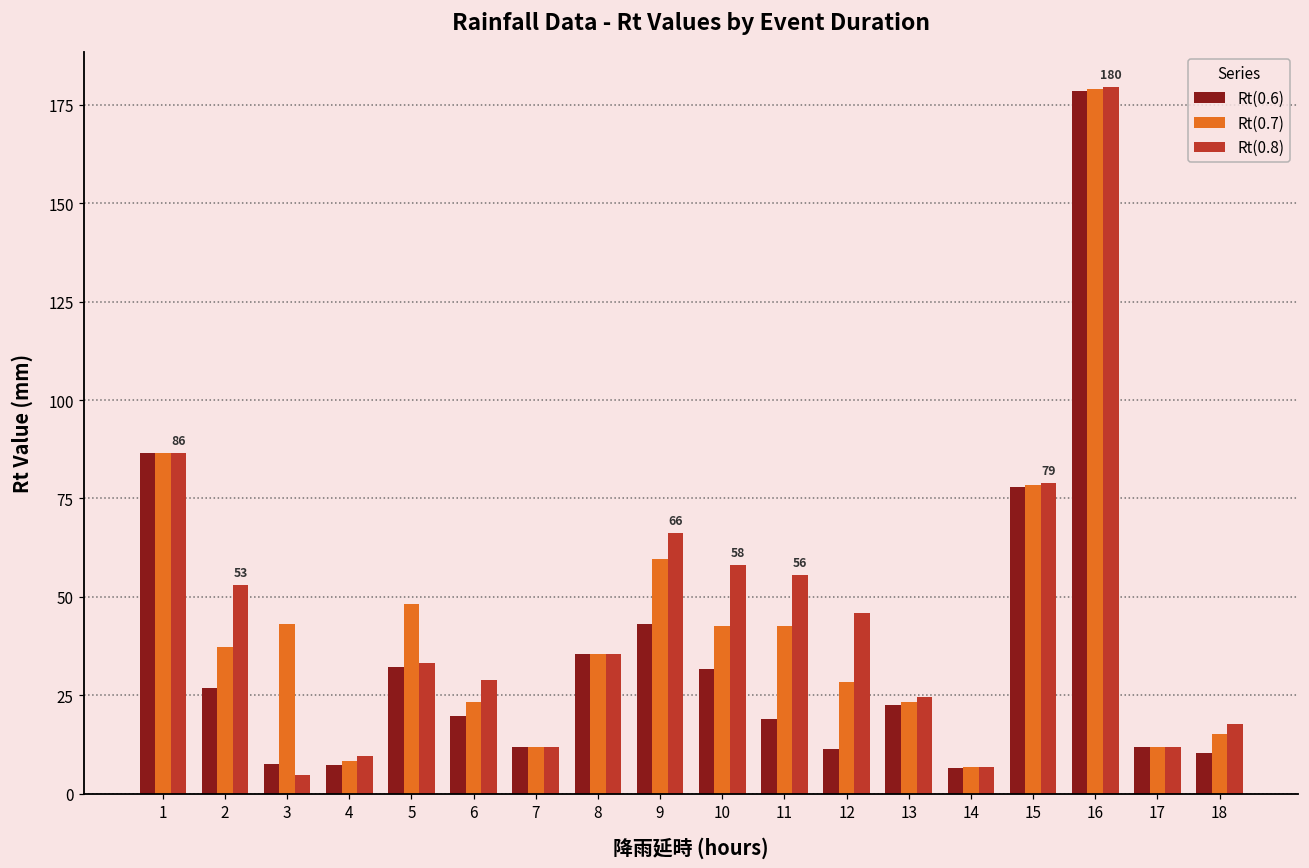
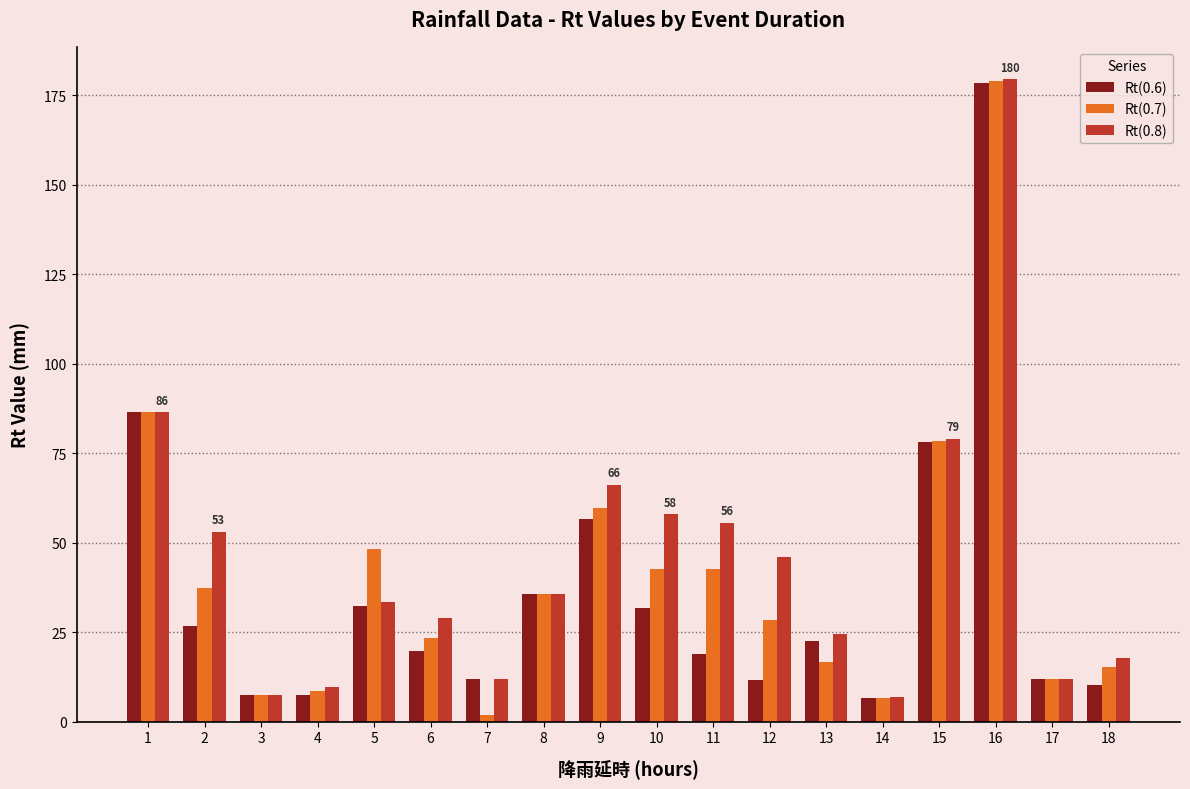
Rt(0.7), 3: 43 -> 8
Rt(0.8), 3: 5 -> 8
Rt(0.7), 7: 12 -> 2
Rt(0.6), 9: 43 -> 57
Rt(0.7), 13: 23 -> 17
